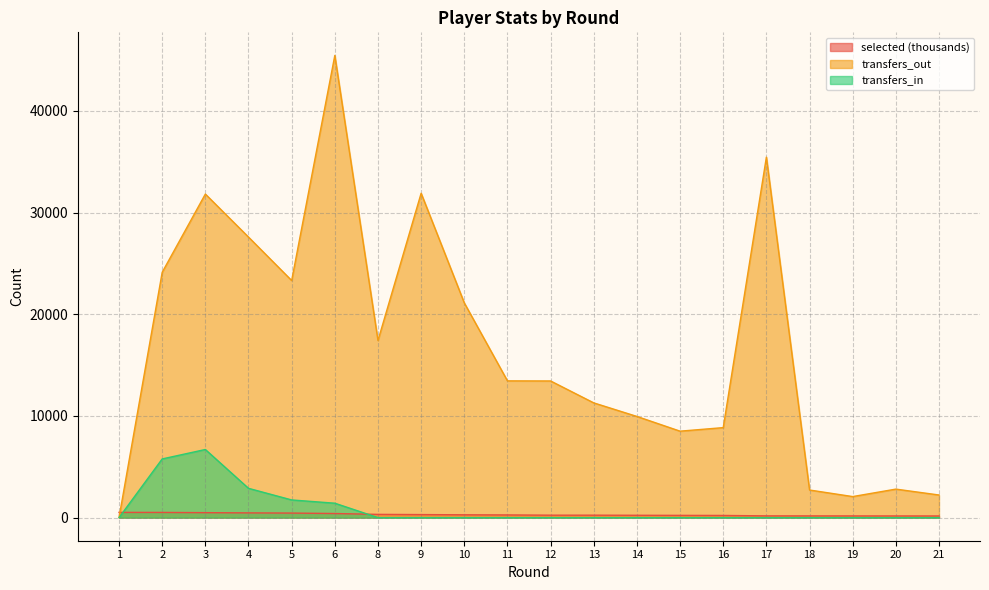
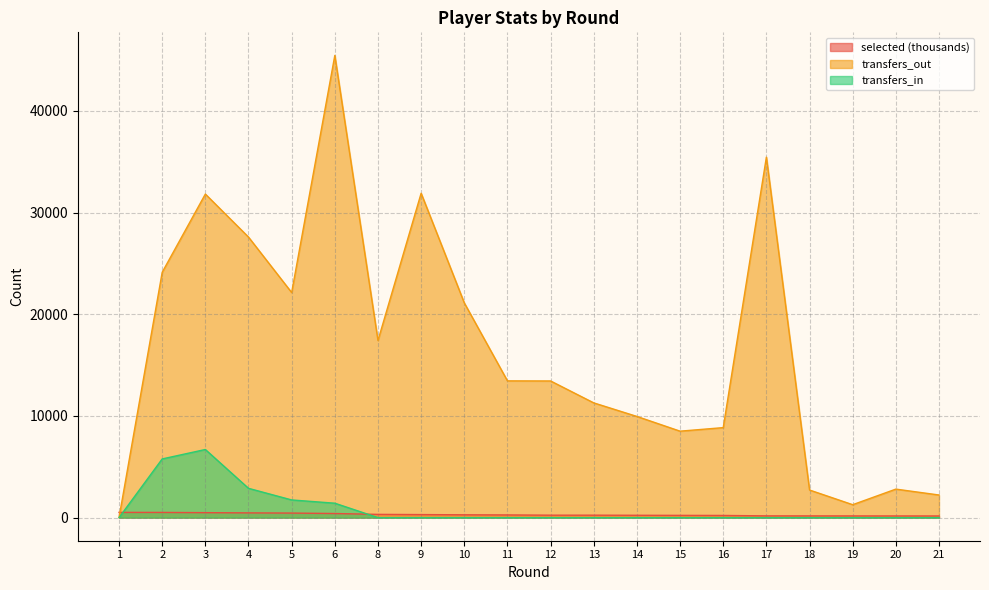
transfers_out, 5: 23300 -> 22100
transfers_out, 19: 2100 -> 1300
